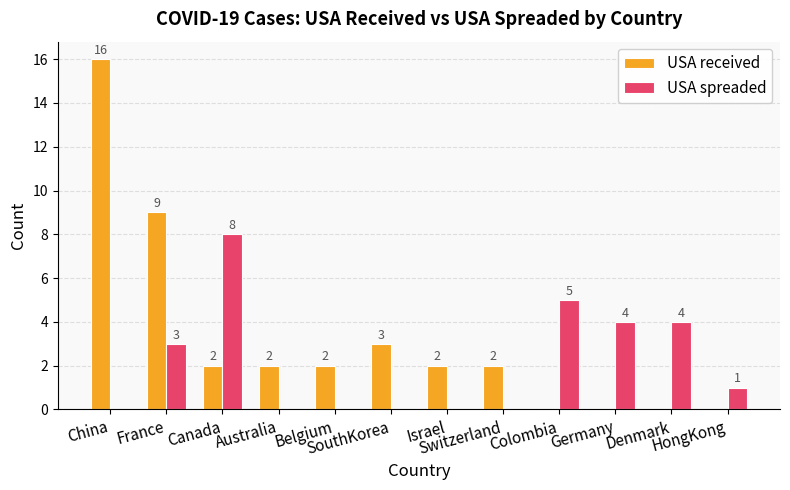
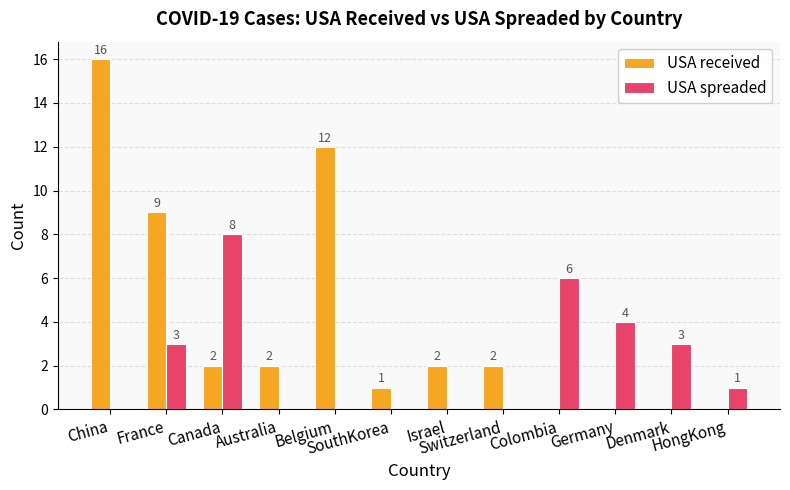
USA received, Belgium: 2 -> 12
USA received, SouthKorea: 3 -> 1
USA spreaded, Colombia: 5 -> 6
USA spreaded, Denmark: 4 -> 3
